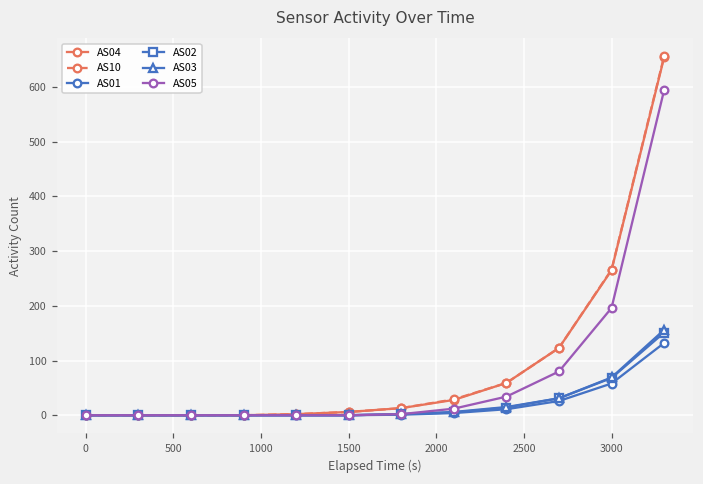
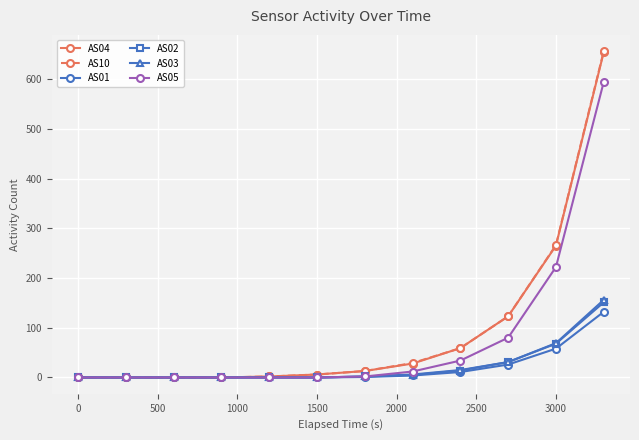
AS05, 3000: 200 -> 220
